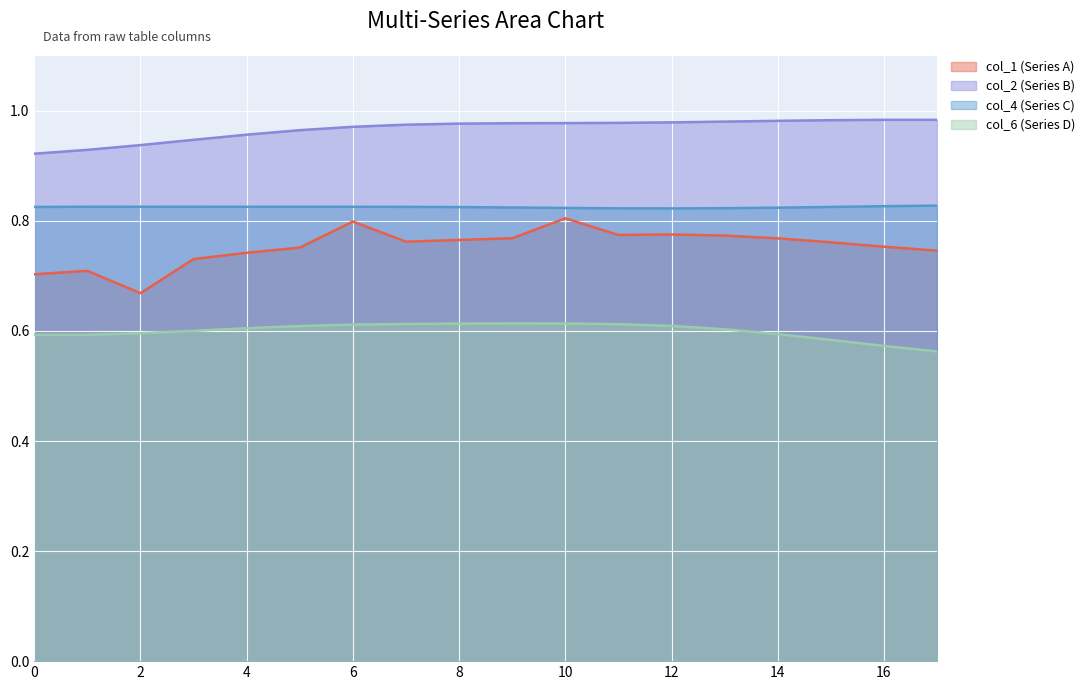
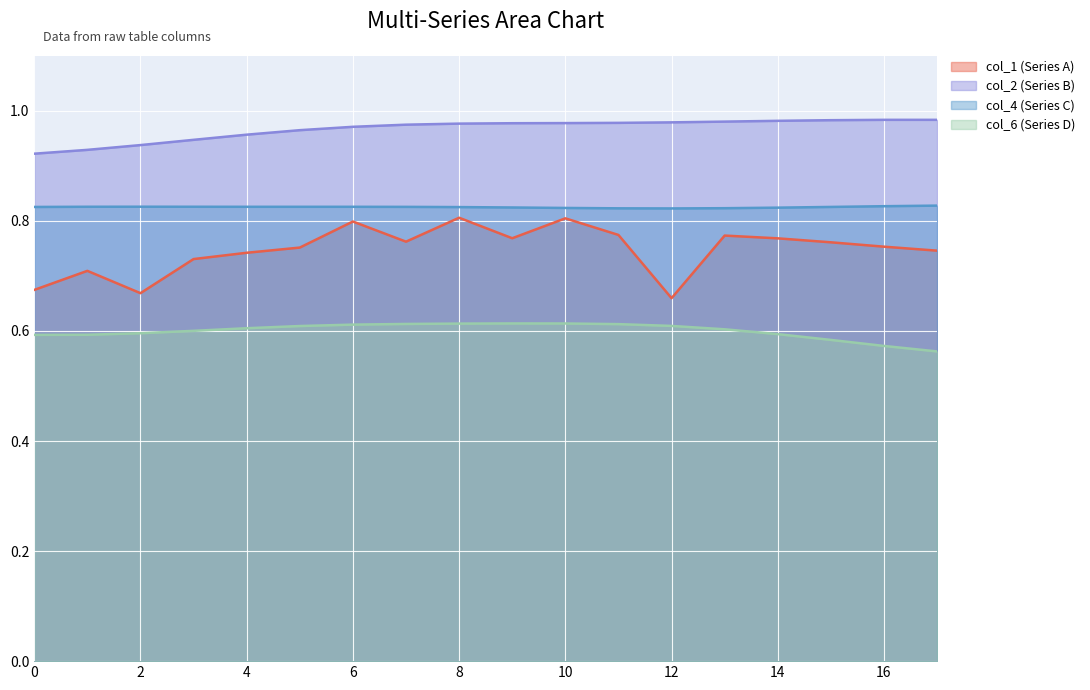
col_1 (Series A), 0: 0.70 -> 0.67
col_1 (Series A), 8: 0.77 -> 0.81
col_1 (Series A), 12: 0.78 -> 0.66
